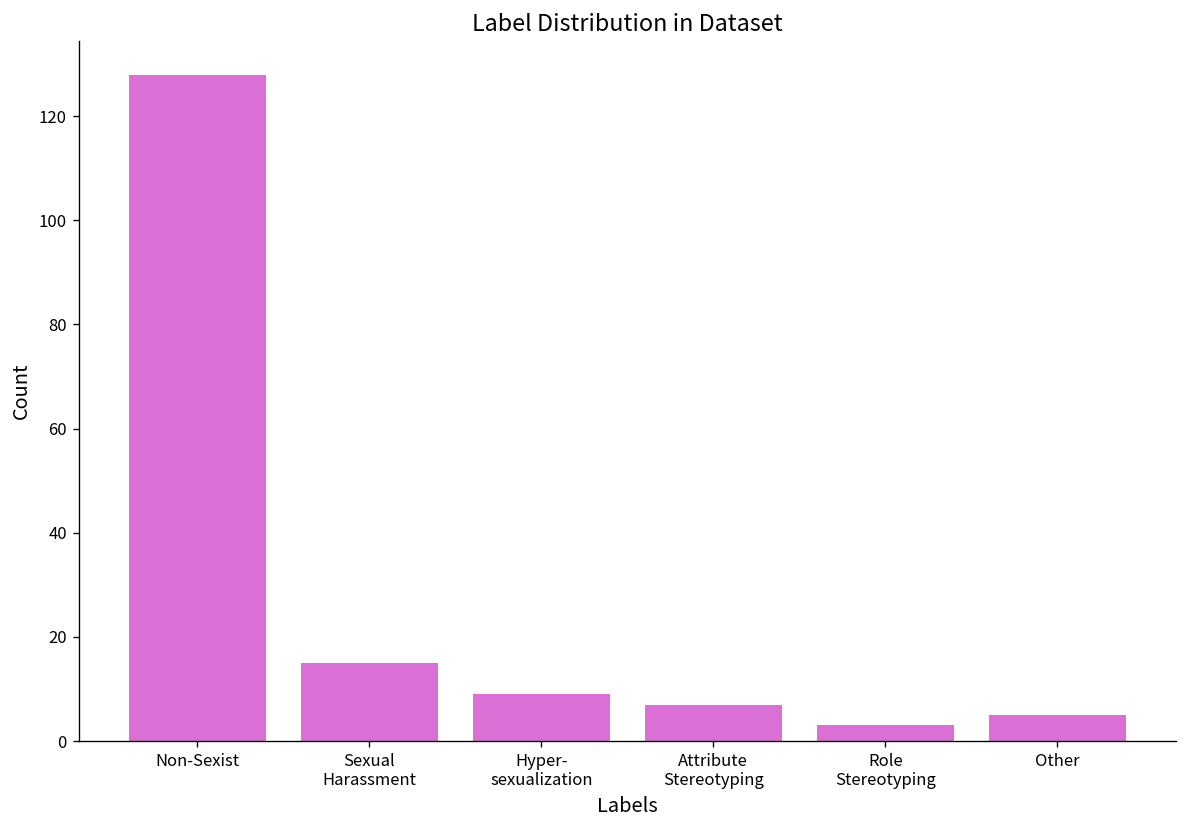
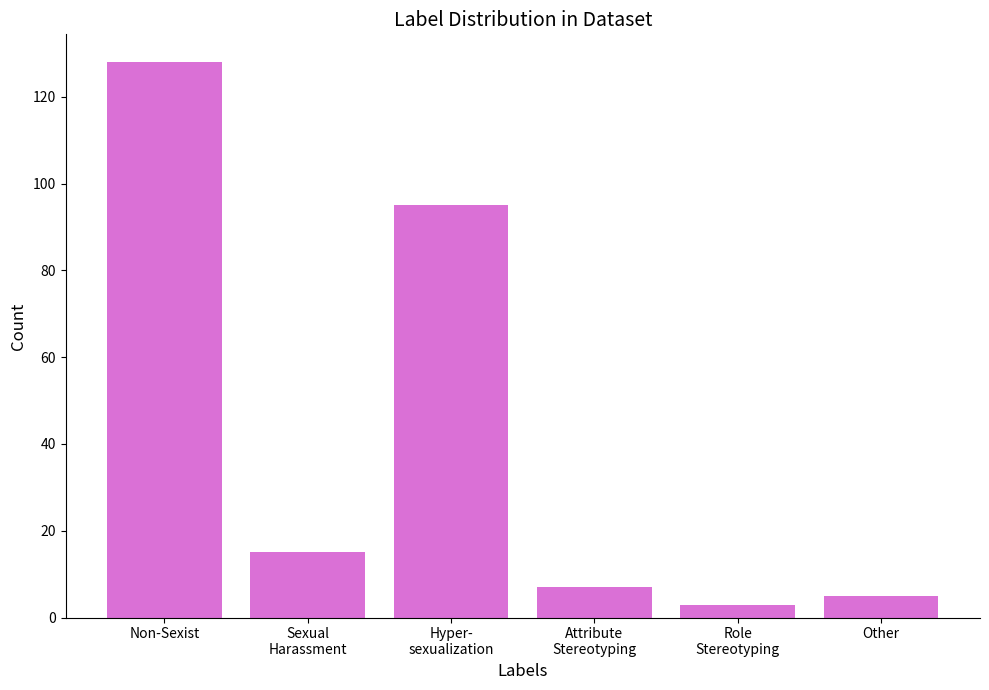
Hyper- sexualization: 9 -> 95
